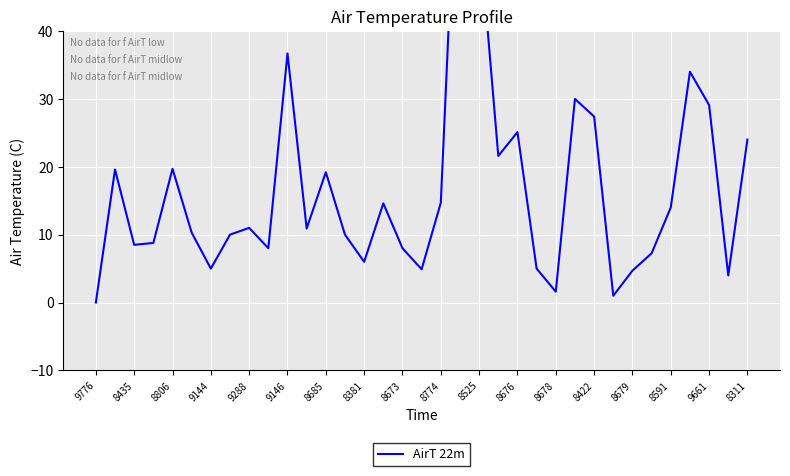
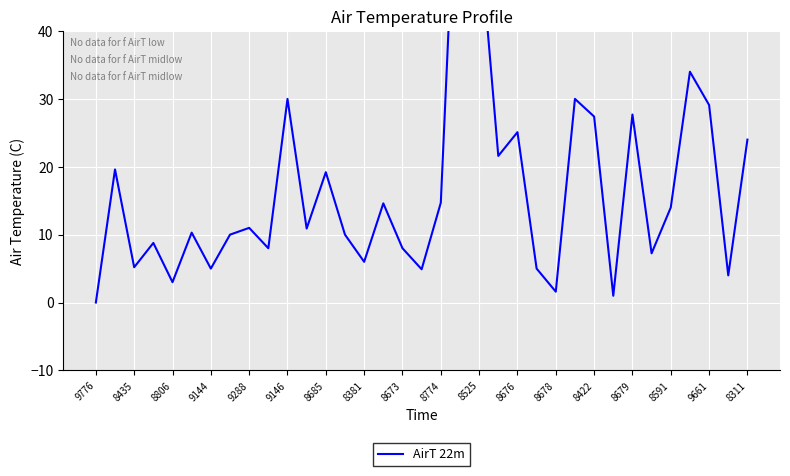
8435: 9 -> 5
8806: 20 -> 3
9146: 37 -> 30
8679: 5 -> 28
